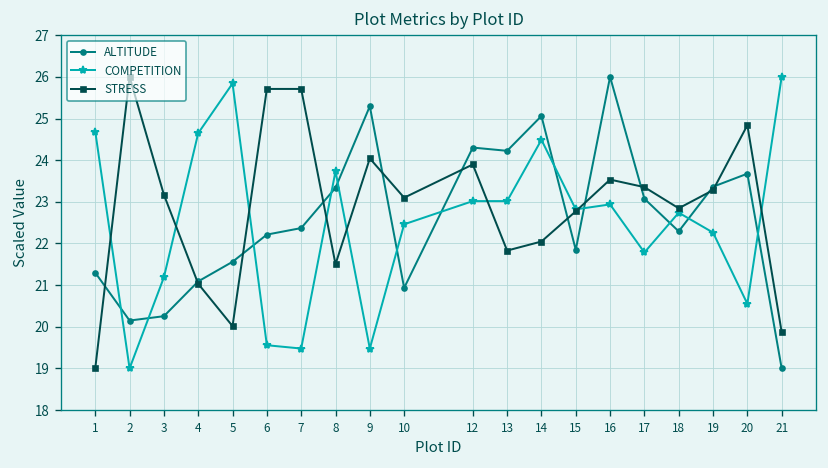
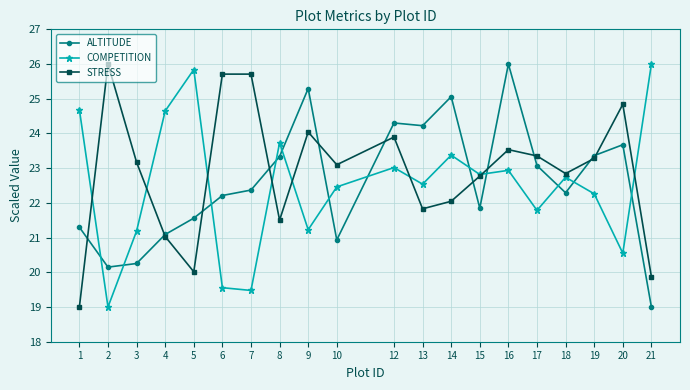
COMPETITION, 9: 19.5 -> 21.2
COMPETITION, 13: 23.0 -> 22.5
COMPETITION, 14: 24.5 -> 23.4
